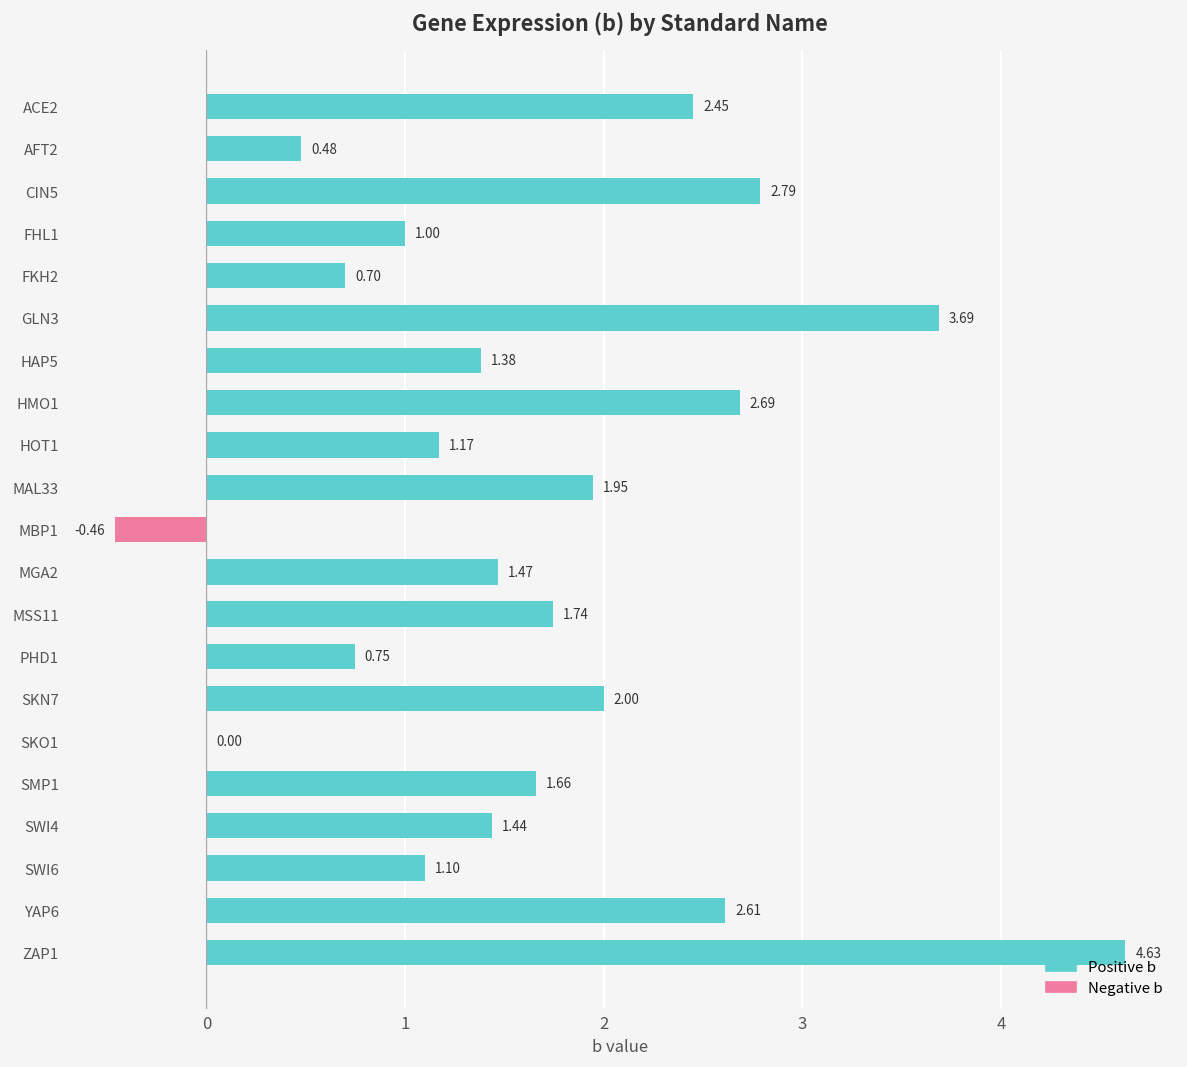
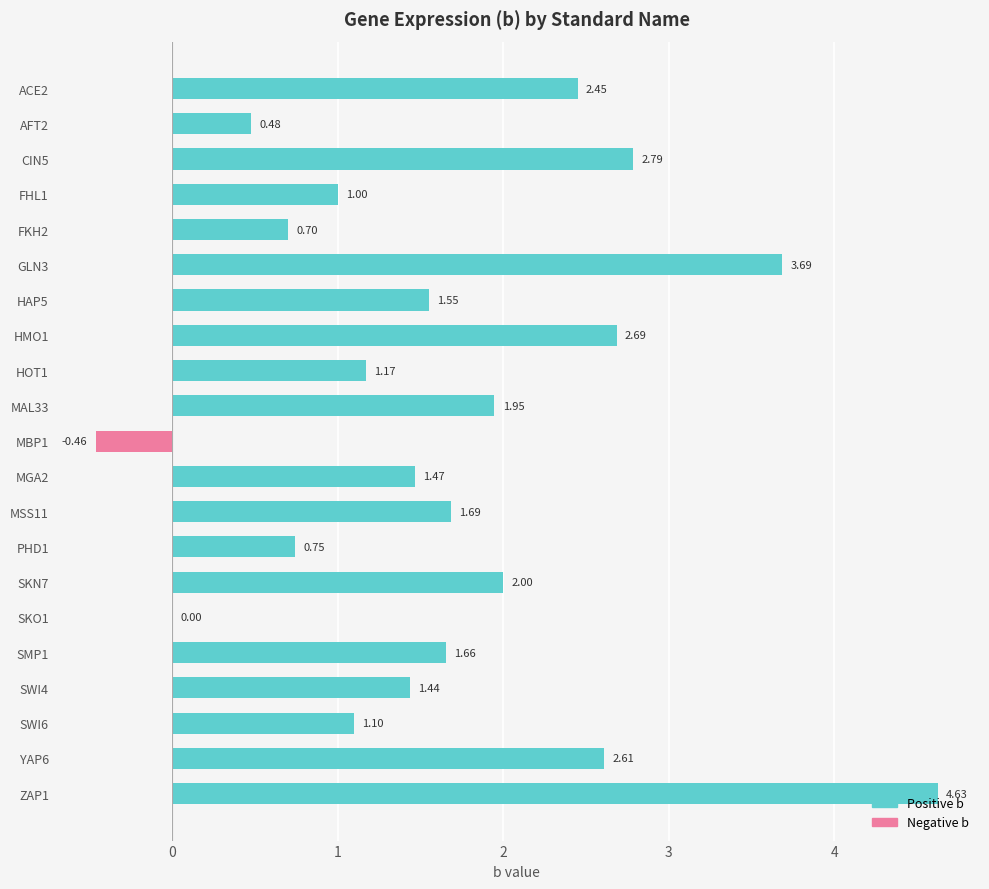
HAP5: 1.38 -> 1.55
MSS11: 1.74 -> 1.69
